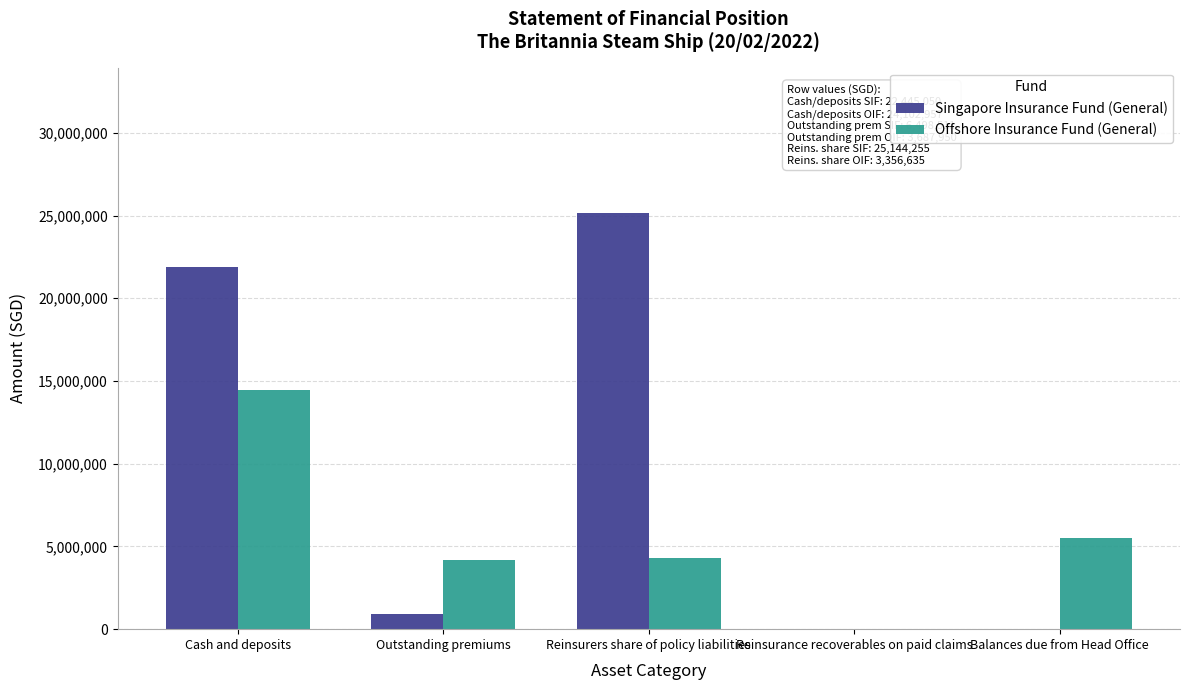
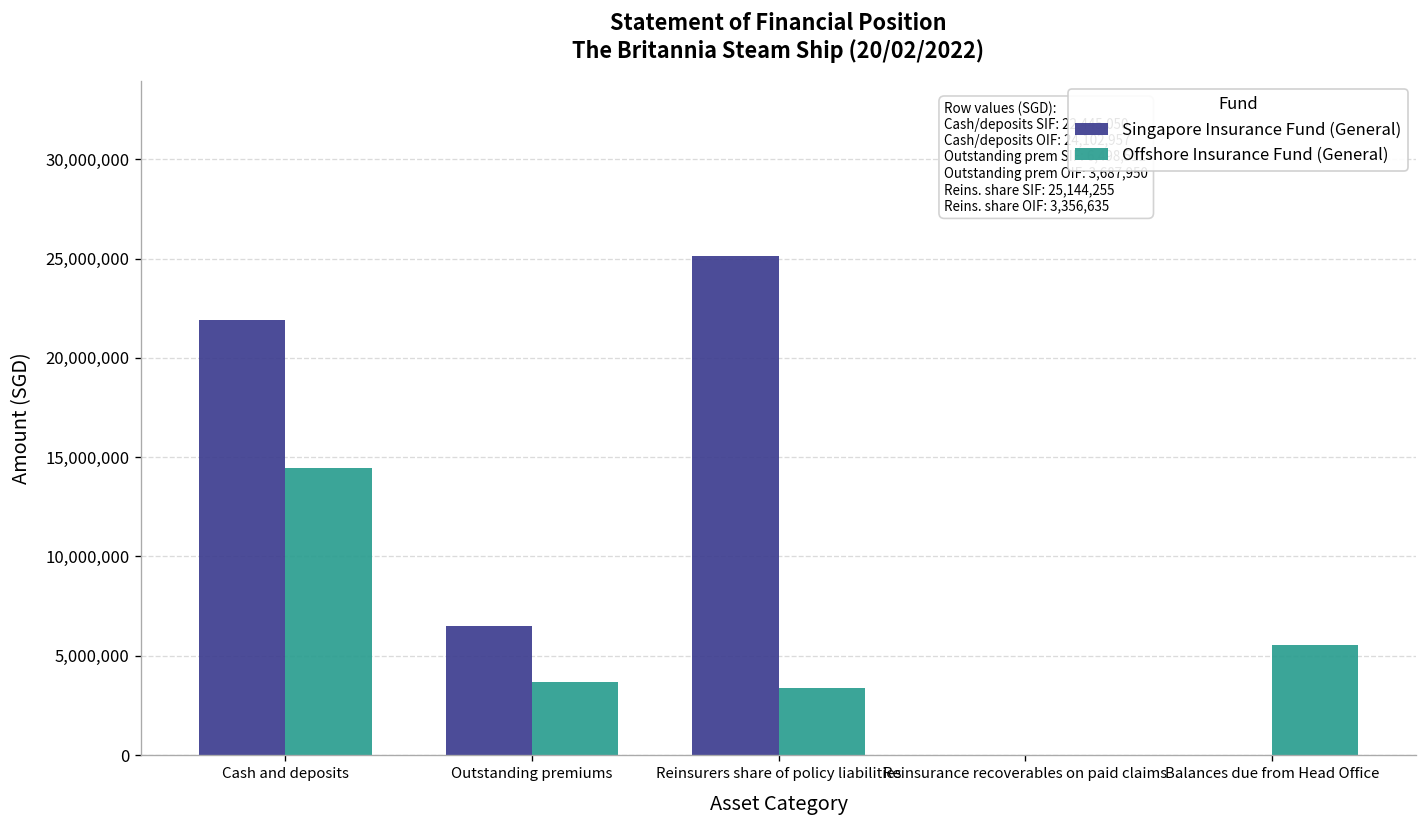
Singapore Insurance Fund (General), Outstanding premiums: 900,000 -> 6,500,000
Offshore Insurance Fund (General), Outstanding premiums: 4,200,000 -> 3,700,000
Offshore Insurance Fund (General), Reinsurers share of policy liabilities: 4,300,000 -> 3,400,000
